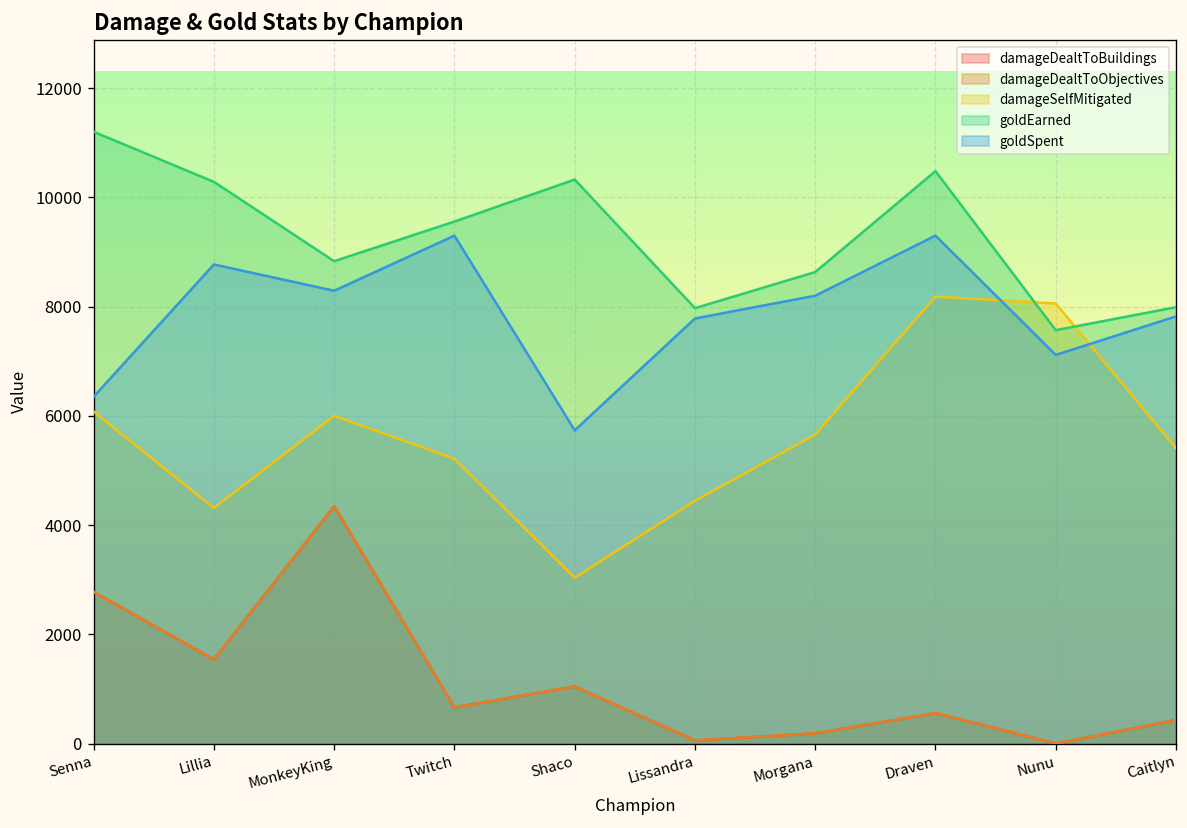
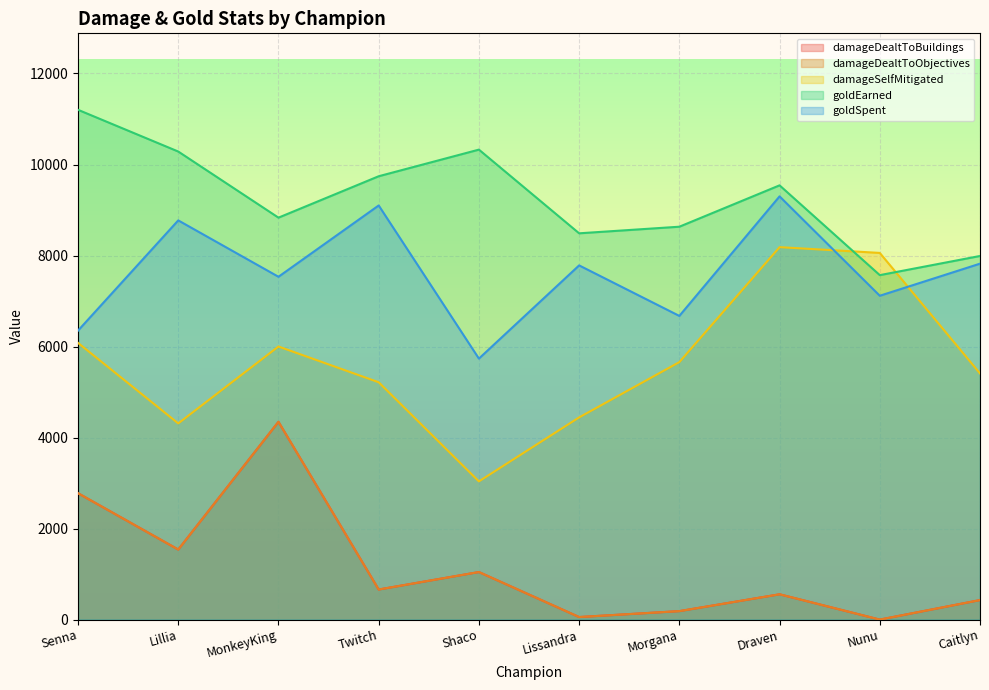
goldSpent, MonkeyKing: 8300 -> 7500
goldEarned, Twitch: 9600 -> 9700
goldSpent, Twitch: 9300 -> 9100
goldEarned, Lissandra: 8000 -> 8500
goldSpent, Morgana: 8200 -> 6700
goldEarned, Draven: 10500 -> 9500
